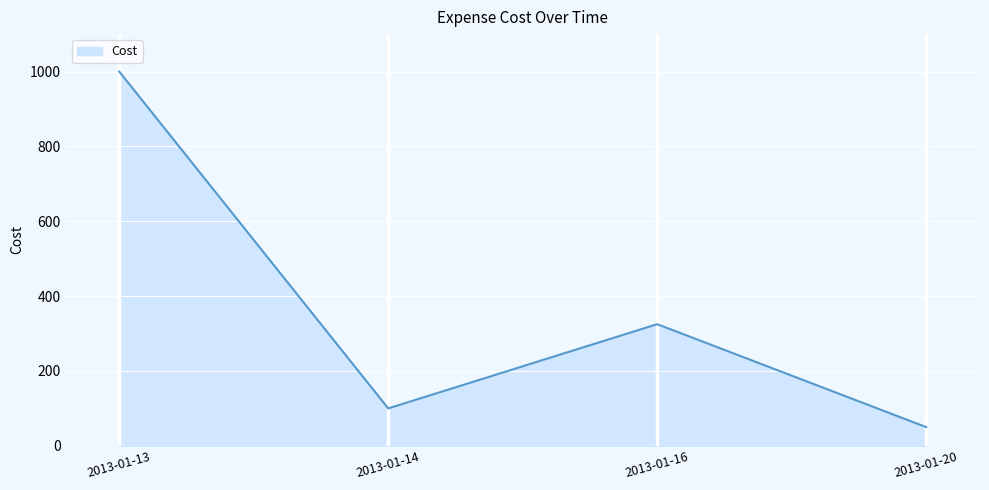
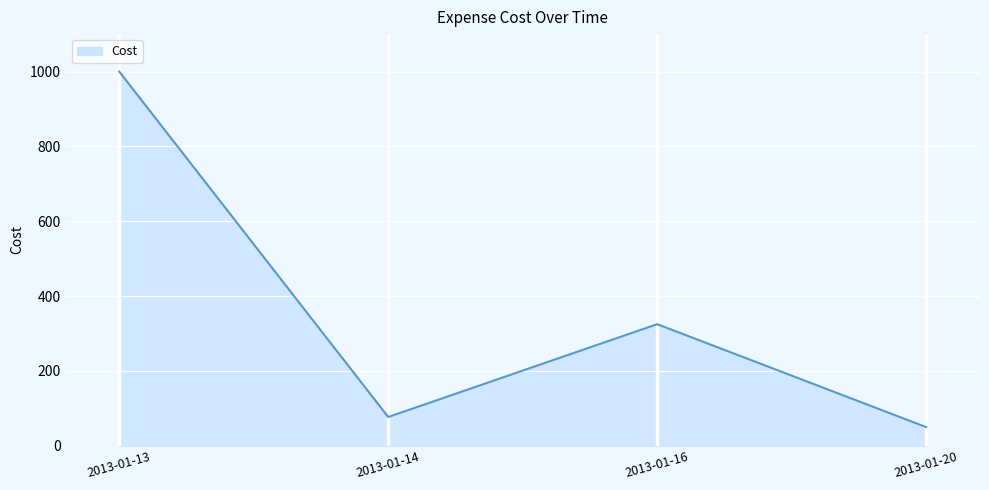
2013-01-14: 100 -> 80
